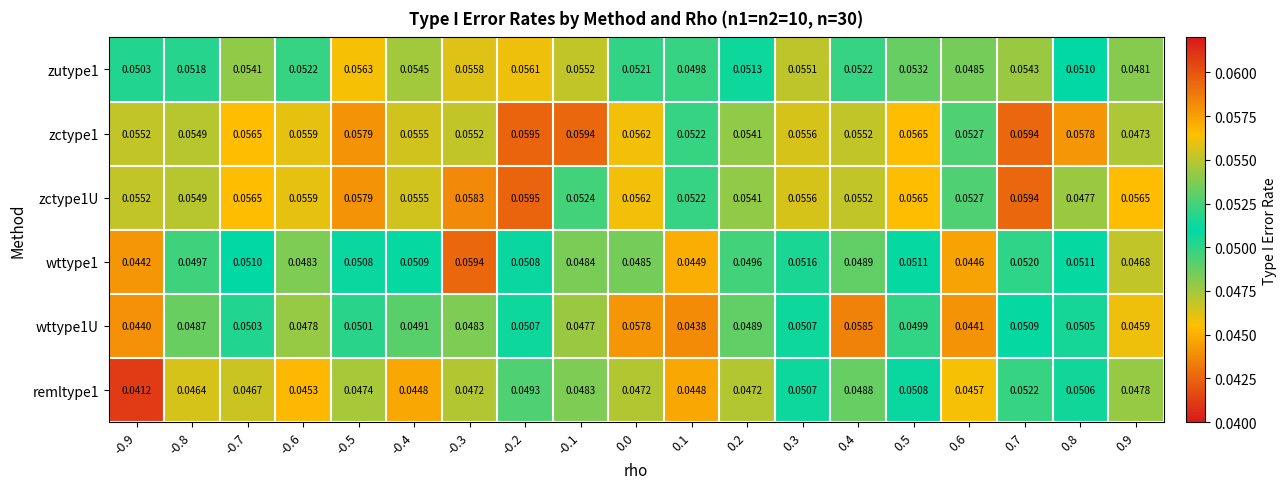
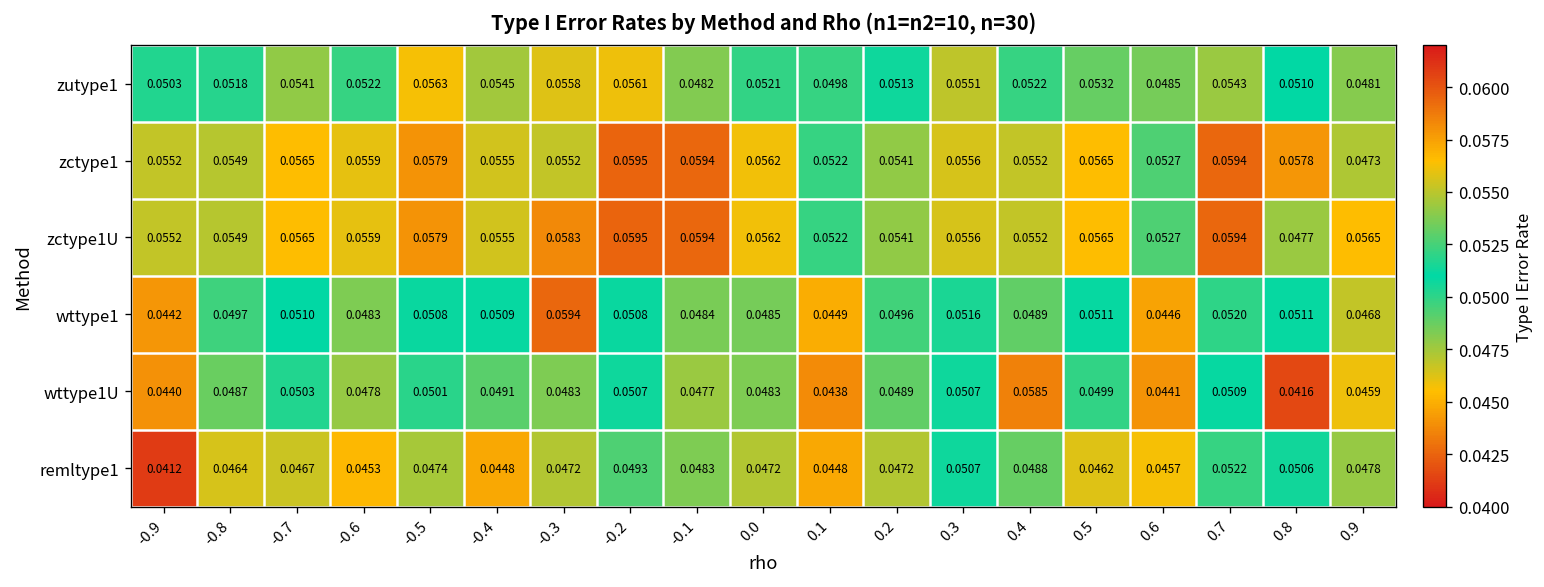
zutype1, -0.1: 0.0552 -> 0.0482
zctype1U, -0.1: 0.0524 -> 0.0594
wttype1U, 0.0: 0.0578 -> 0.0483
wttype1U, 0.8: 0.0505 -> 0.0416
remltype1, 0.5: 0.0508 -> 0.0462
